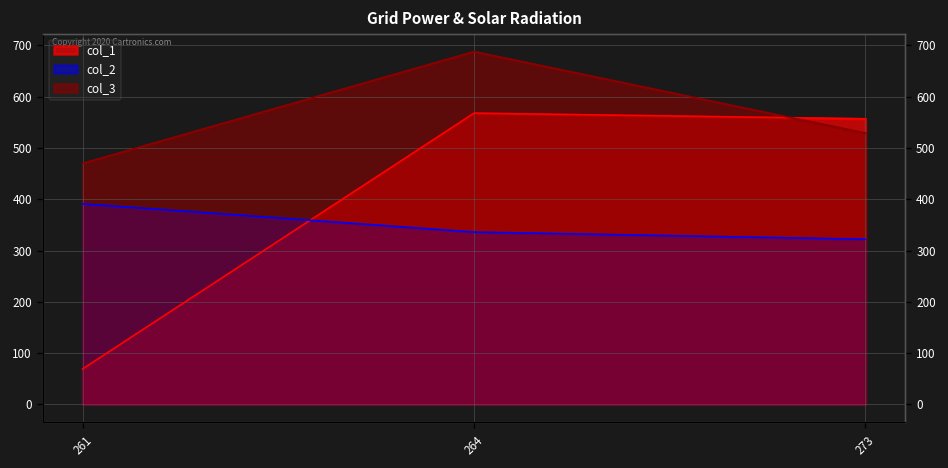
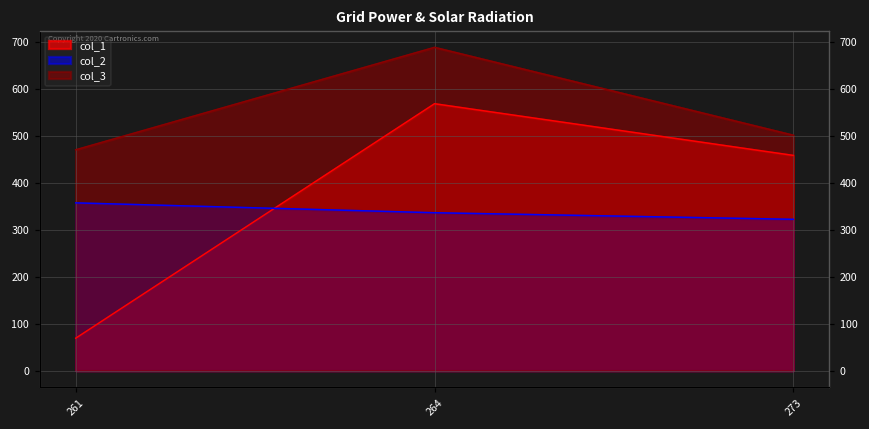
col_2, 261: 390 -> 360
col_1, 273: 560 -> 460
col_3, 273: 530 -> 500
